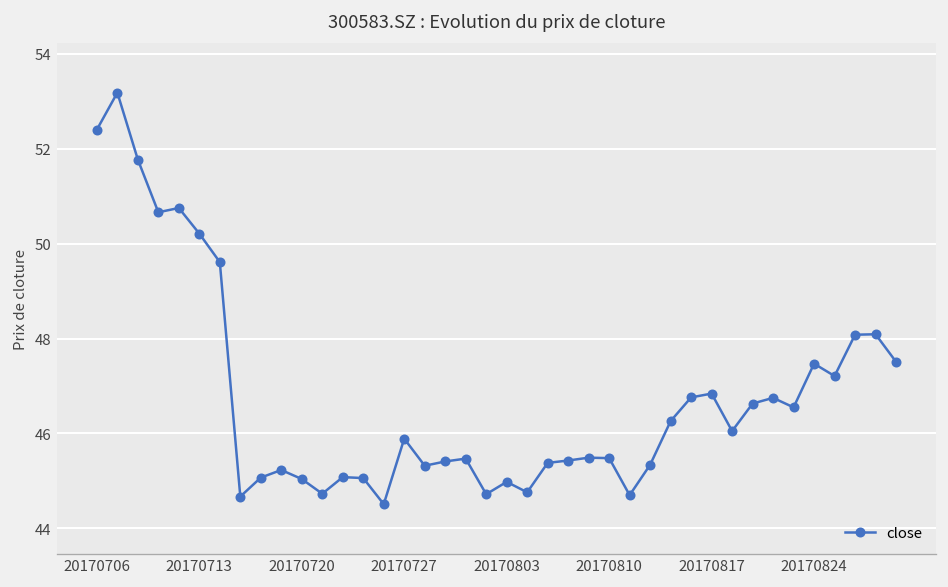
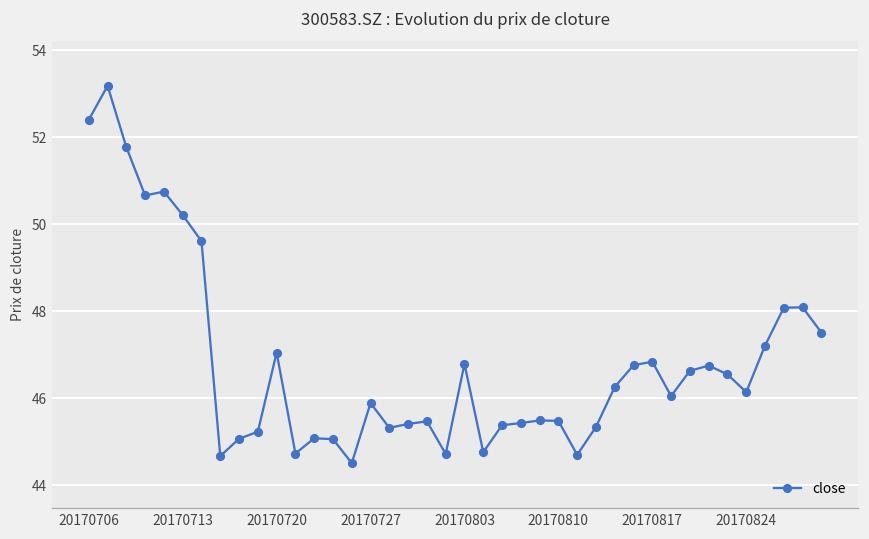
20170720: 45.0 -> 47.1
20170803: 45.0 -> 46.8
20170824: 47.5 -> 46.1
